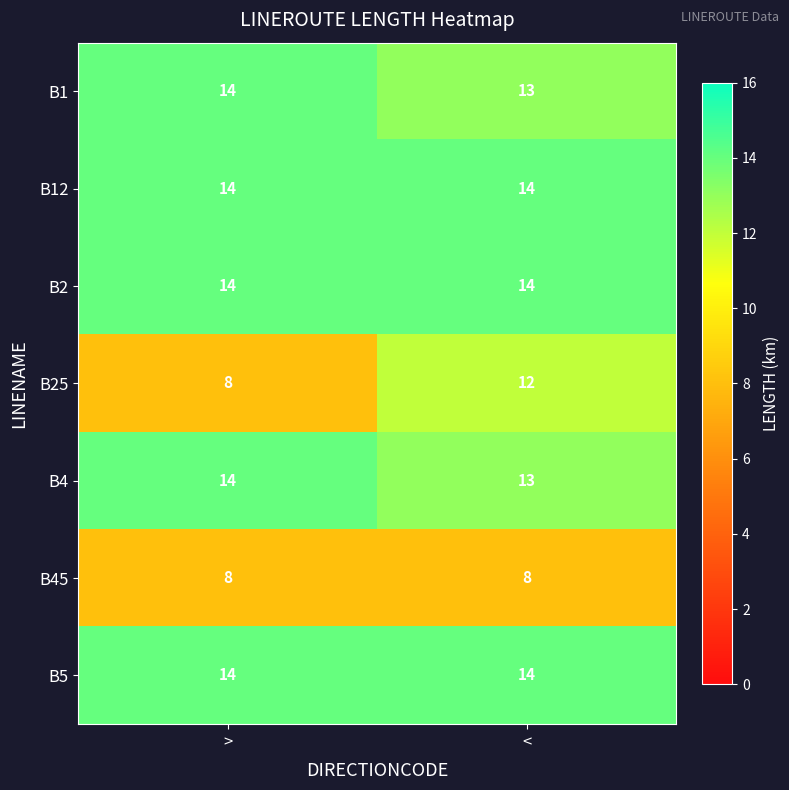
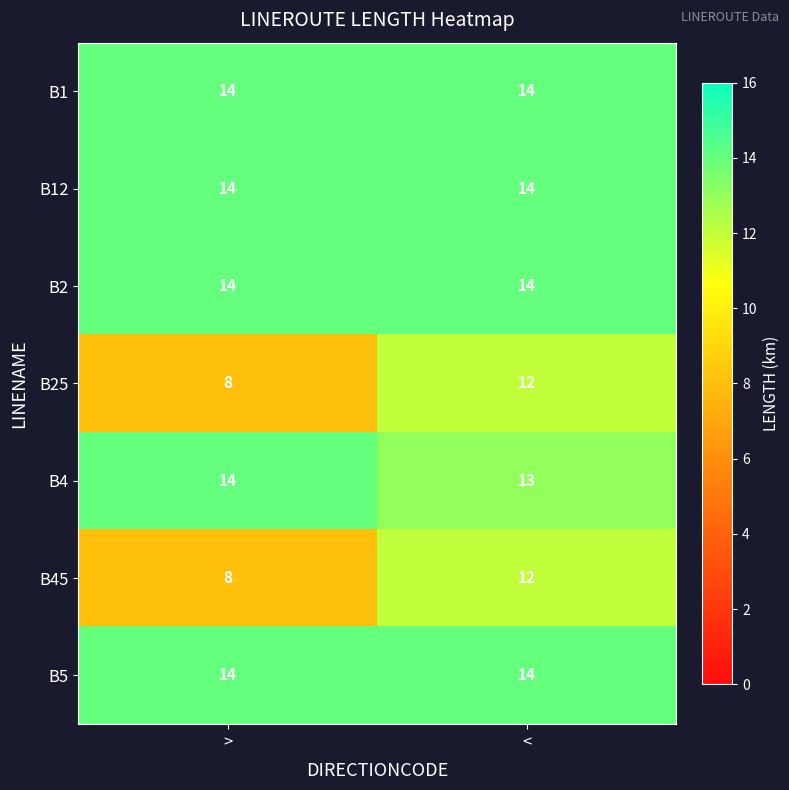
B1, <: 13 -> 14
B45, <: 8 -> 12
